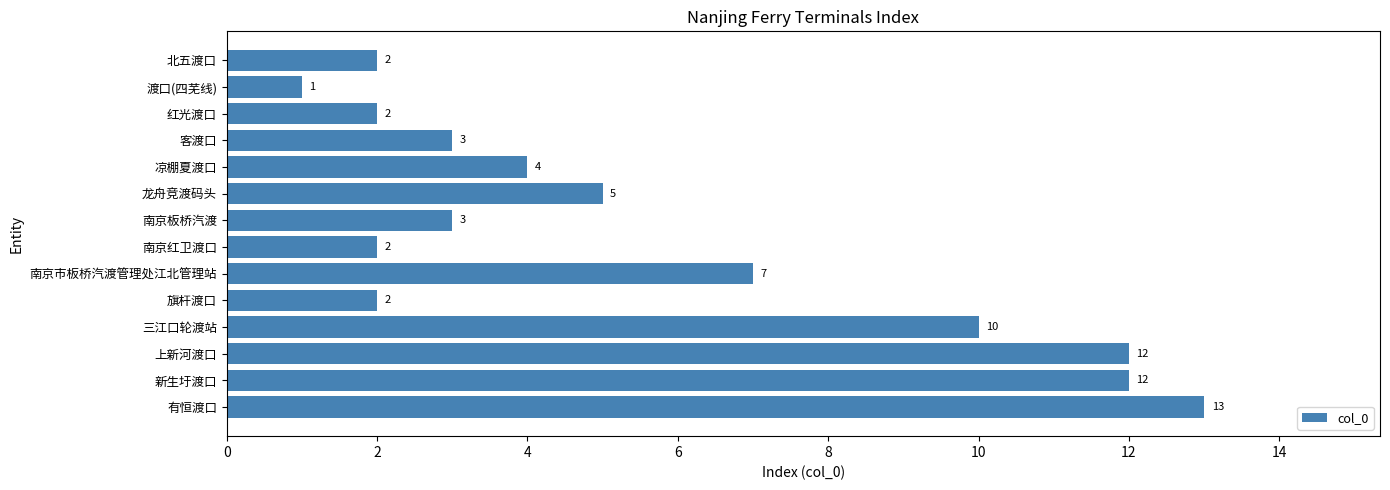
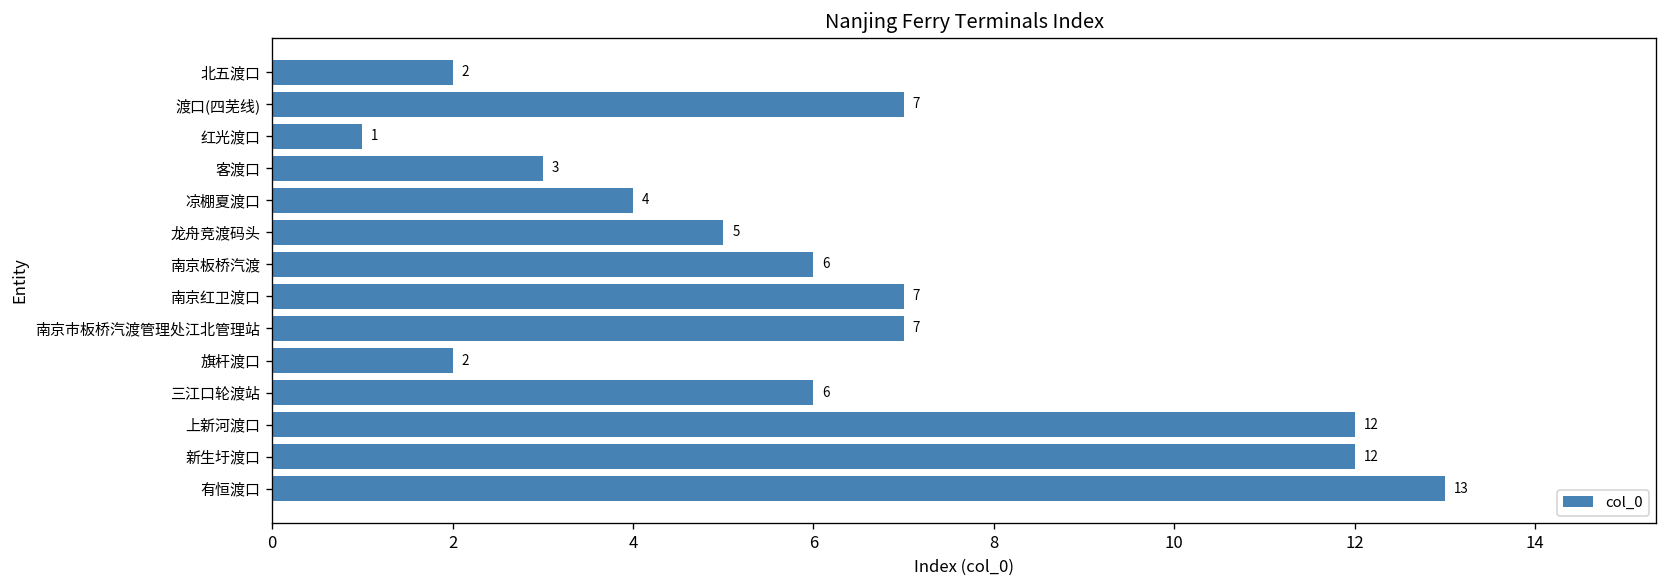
渡口(四芜线): 1 -> 7
红光渡口: 2 -> 1
南京板桥汽渡: 3 -> 6
南京红卫渡口: 2 -> 7
三江口轮渡站: 10 -> 6
